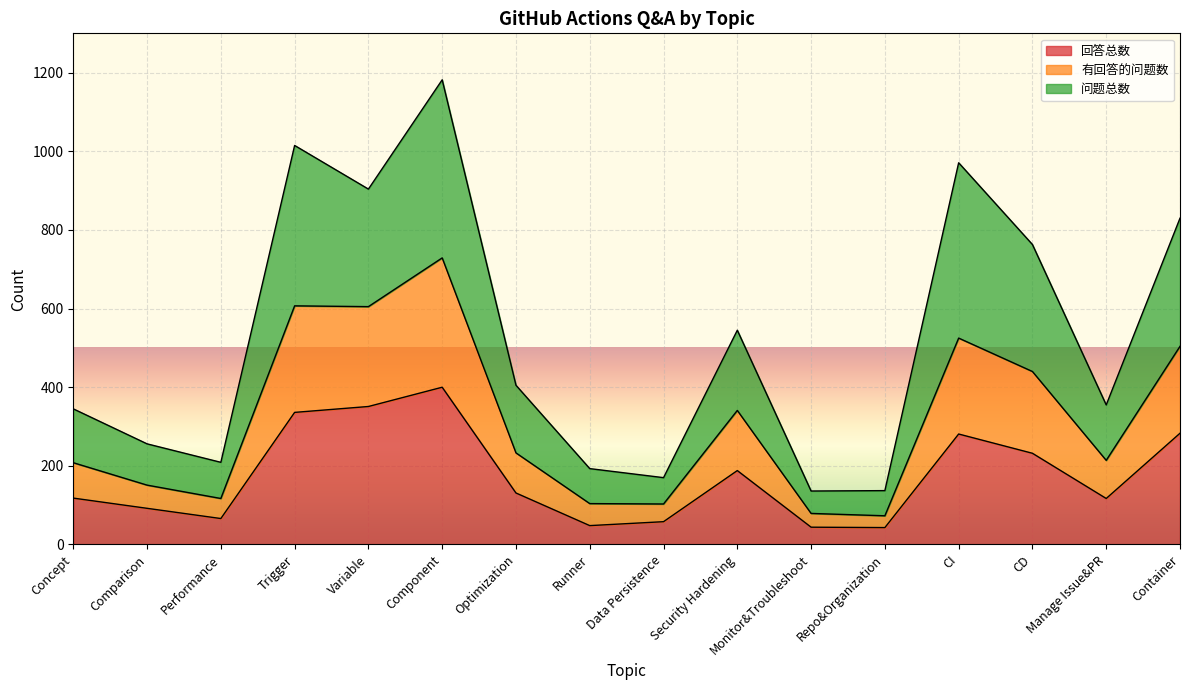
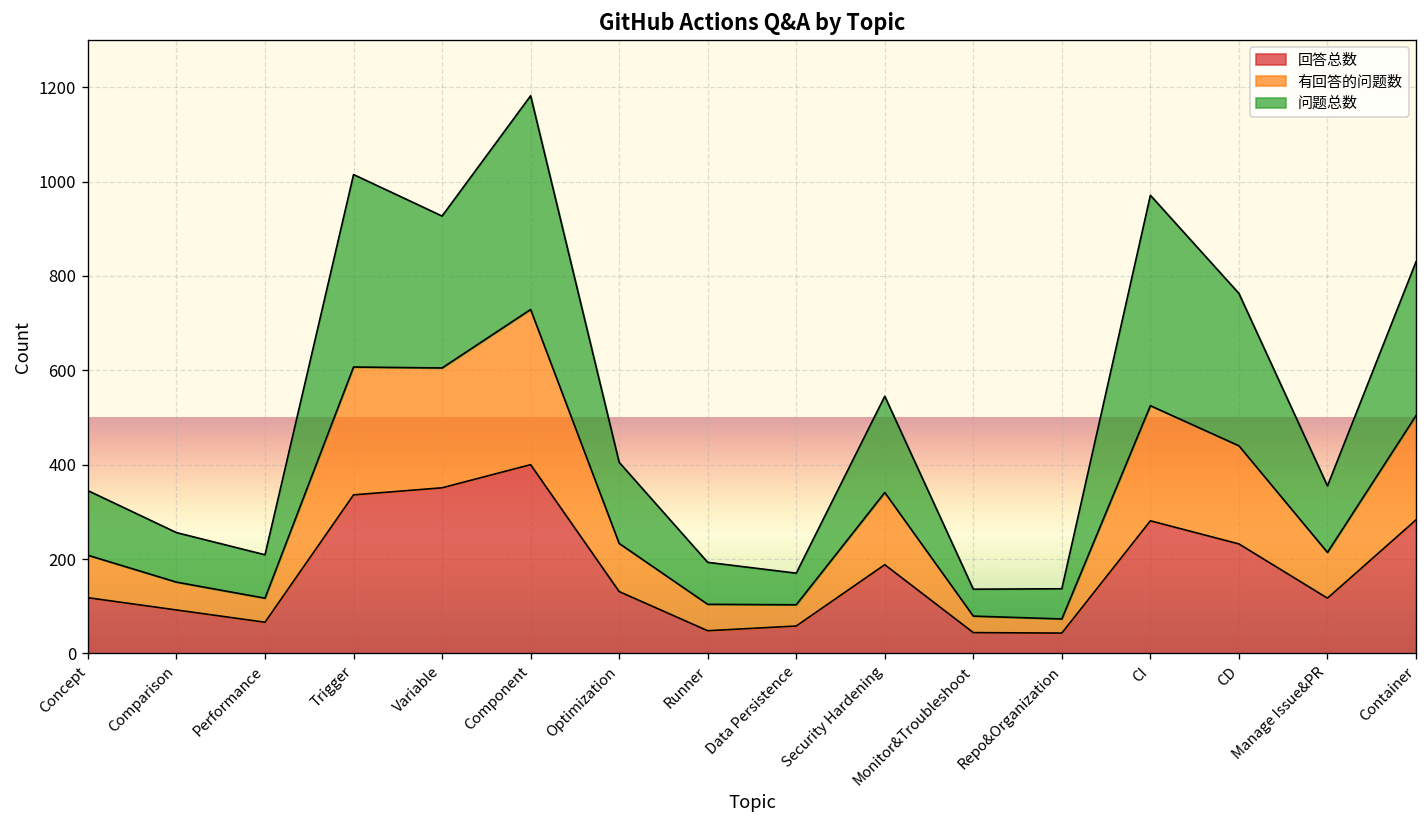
问题总数, Variable: 300 -> 320
